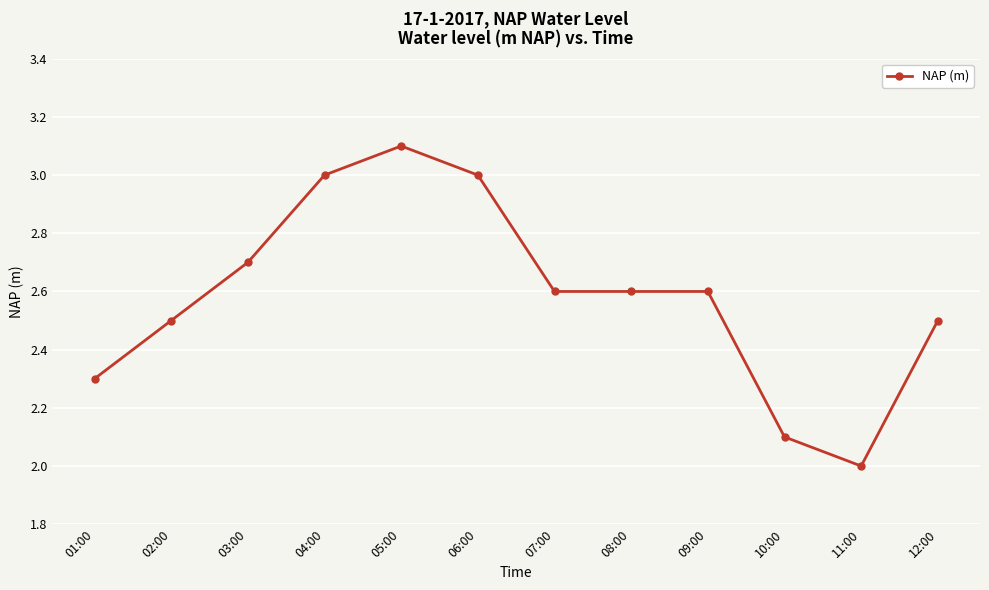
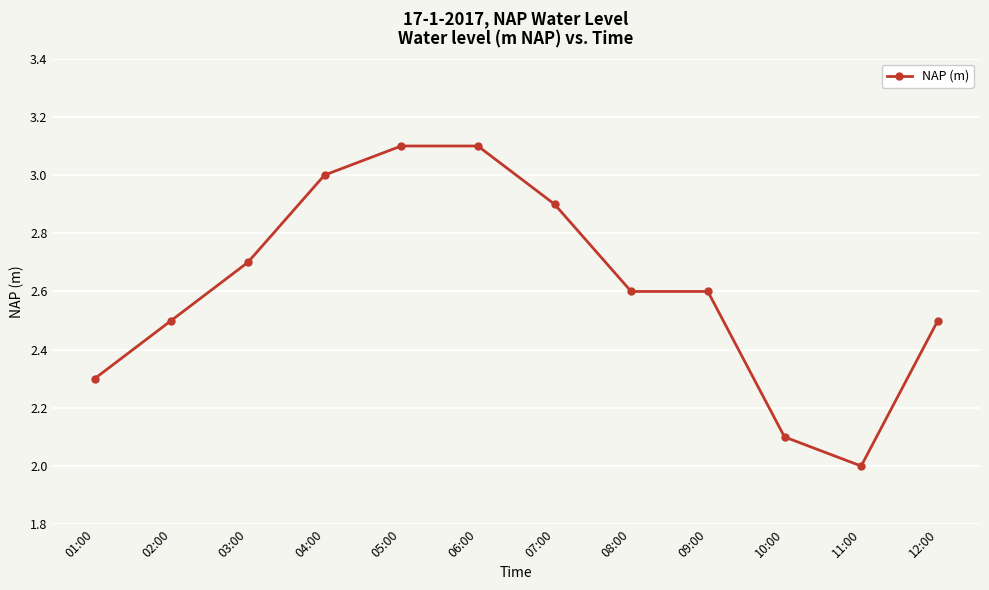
06:00: 3.0 -> 3.1
07:00: 2.6 -> 2.9
